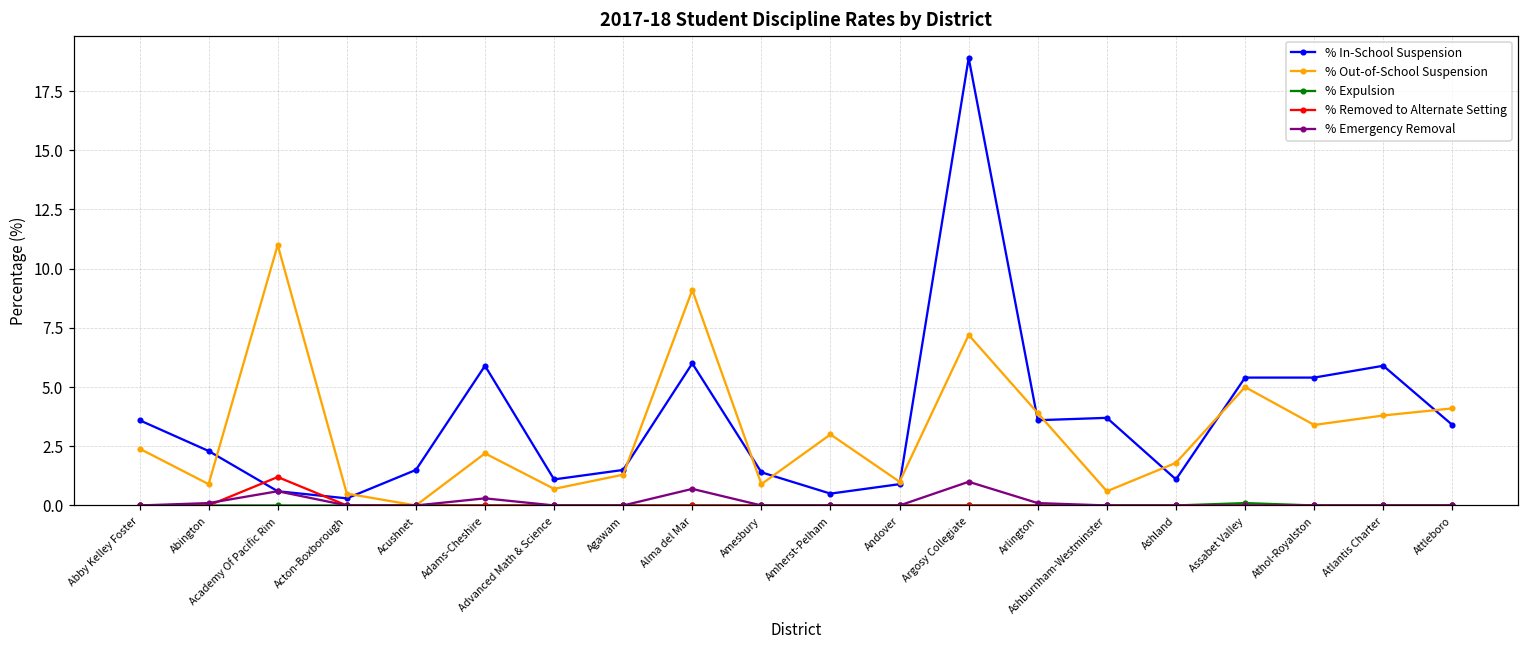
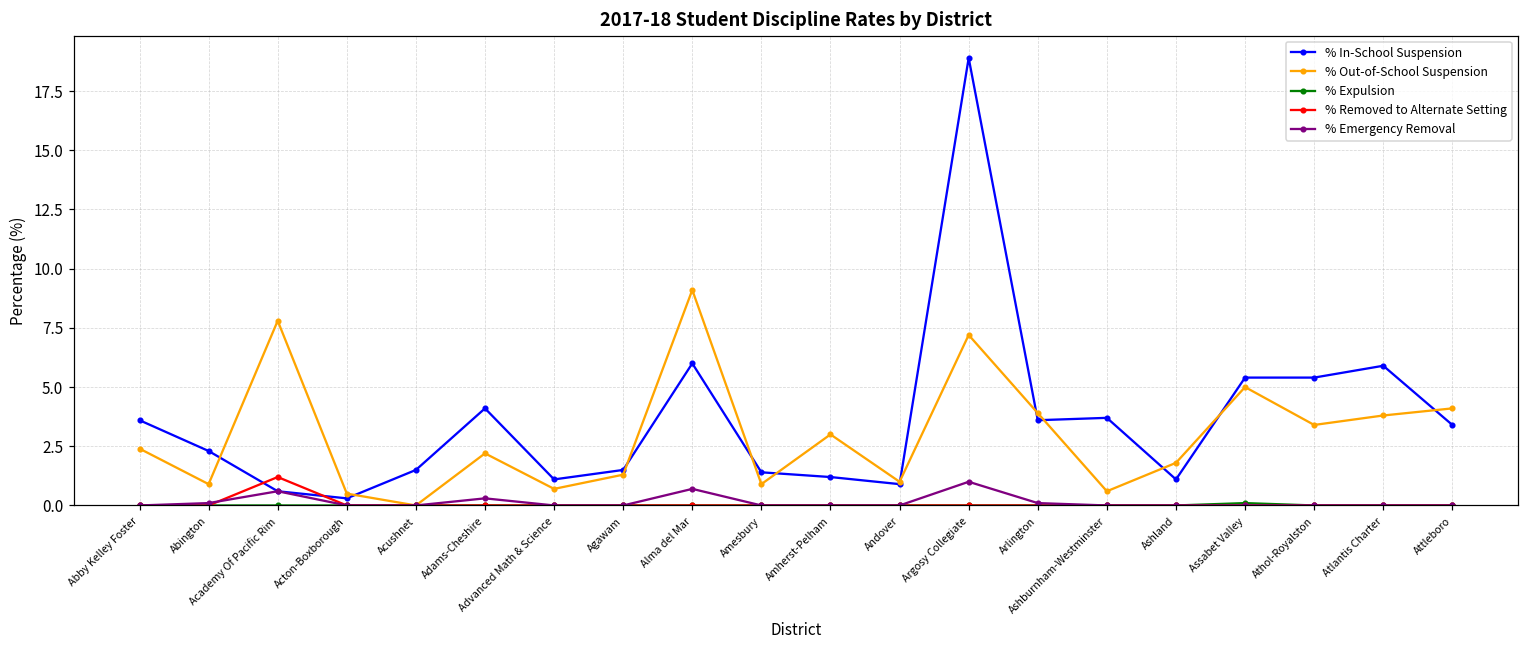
% Out-of-School Suspension, Academy Of Pacific Rim: 11.0 -> 7.8
% In-School Suspension, Adams-Cheshire: 5.9 -> 4.1
% In-School Suspension, Amherst-Pelham: 0.5 -> 1.2
